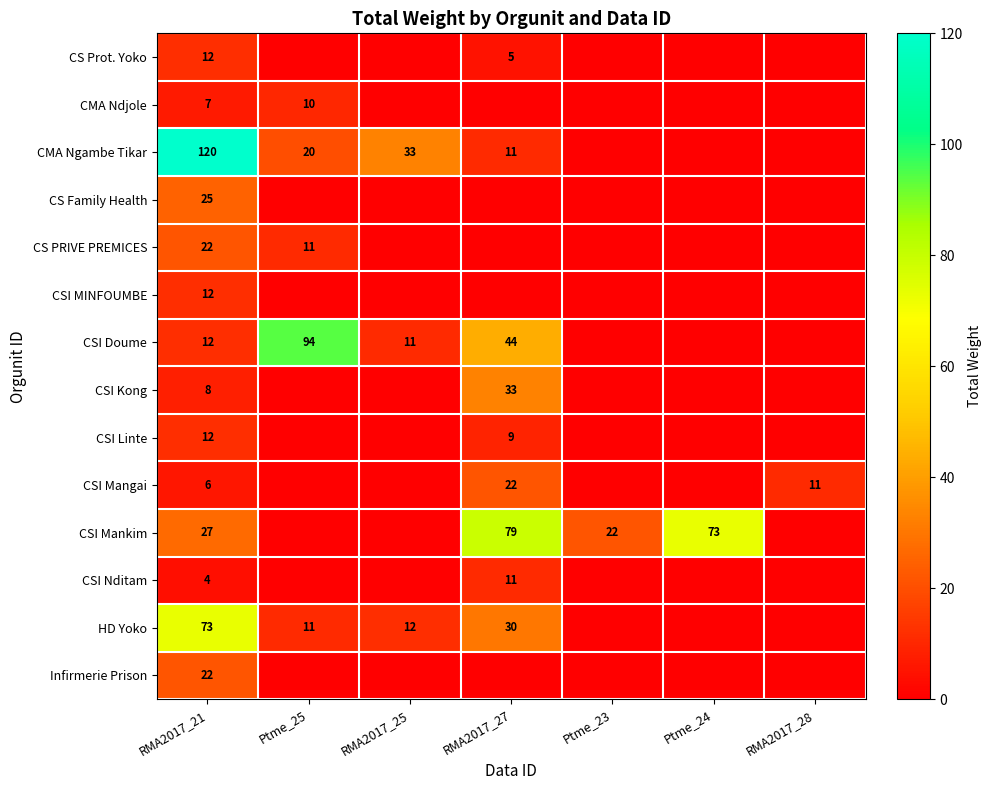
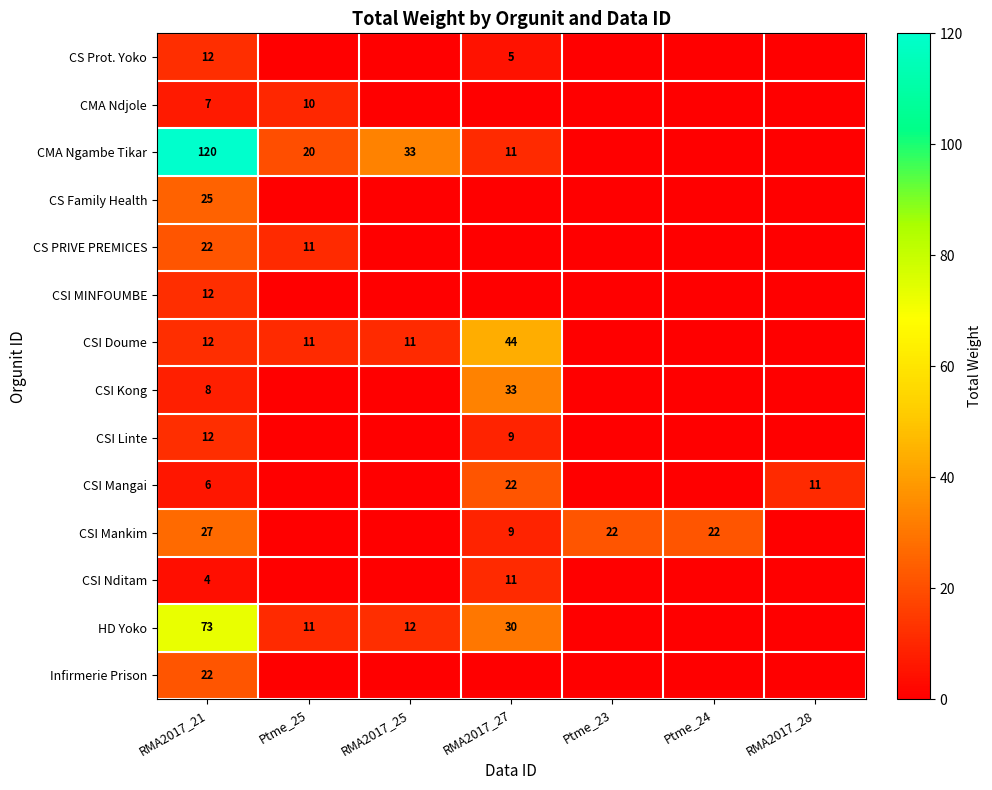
CSI Doume, Ptme_25: 94 -> 11
CSI Mankim, RMA2017_27: 79 -> 9
CSI Mankim, Ptme_24: 73 -> 22
